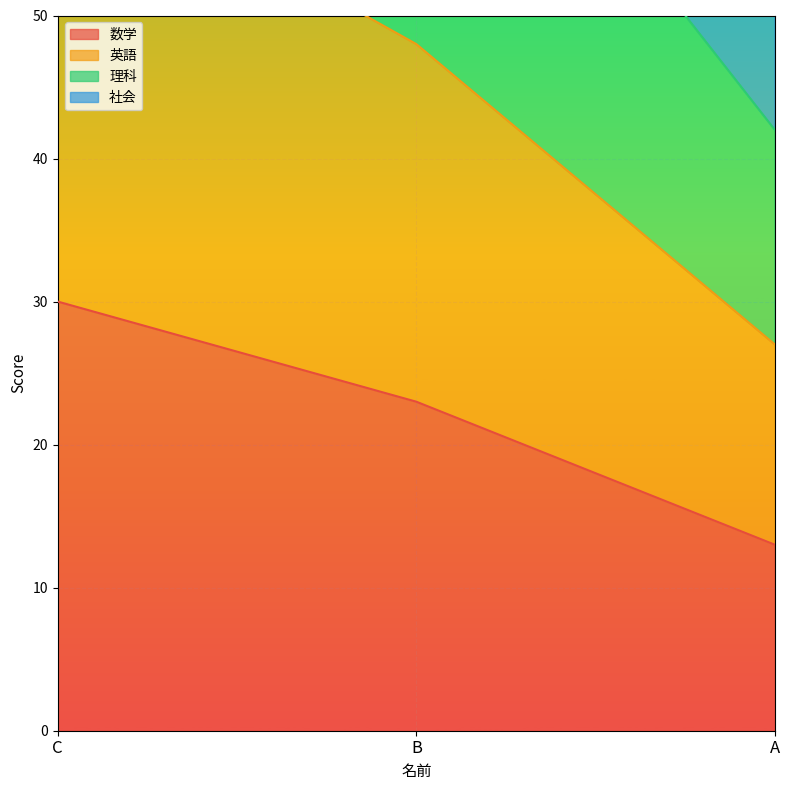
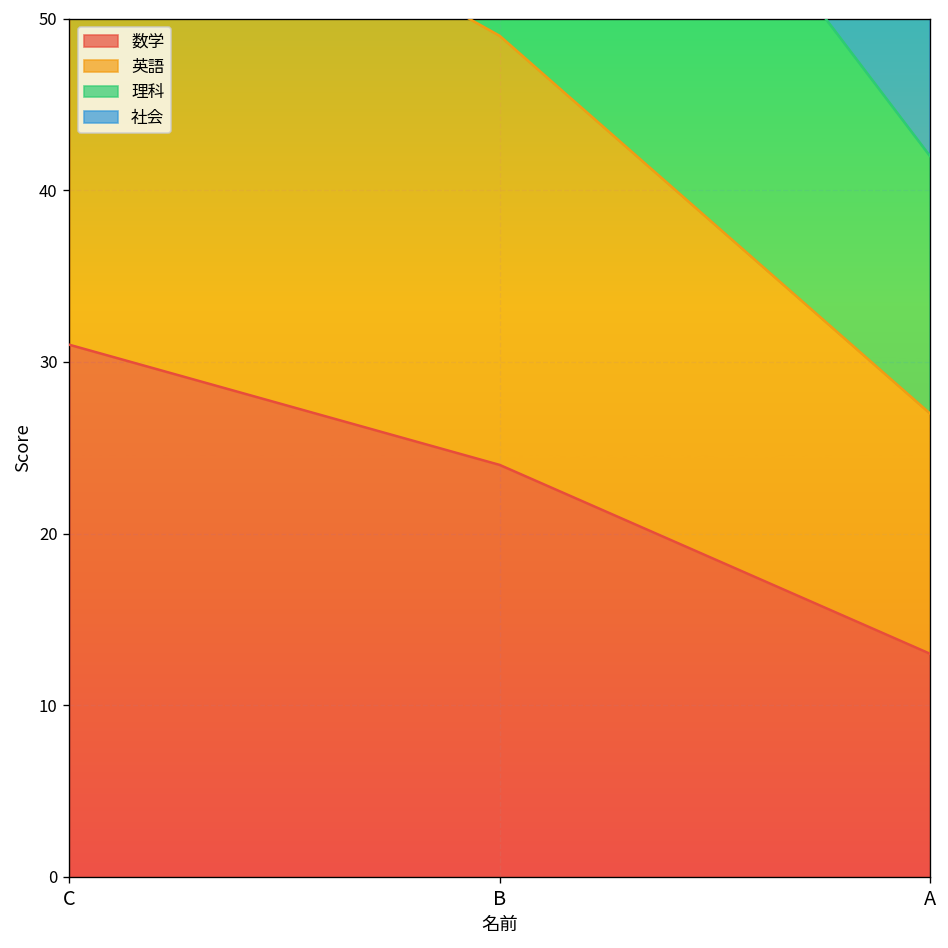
数学, C: 30 -> 31
数学, B: 23 -> 24
